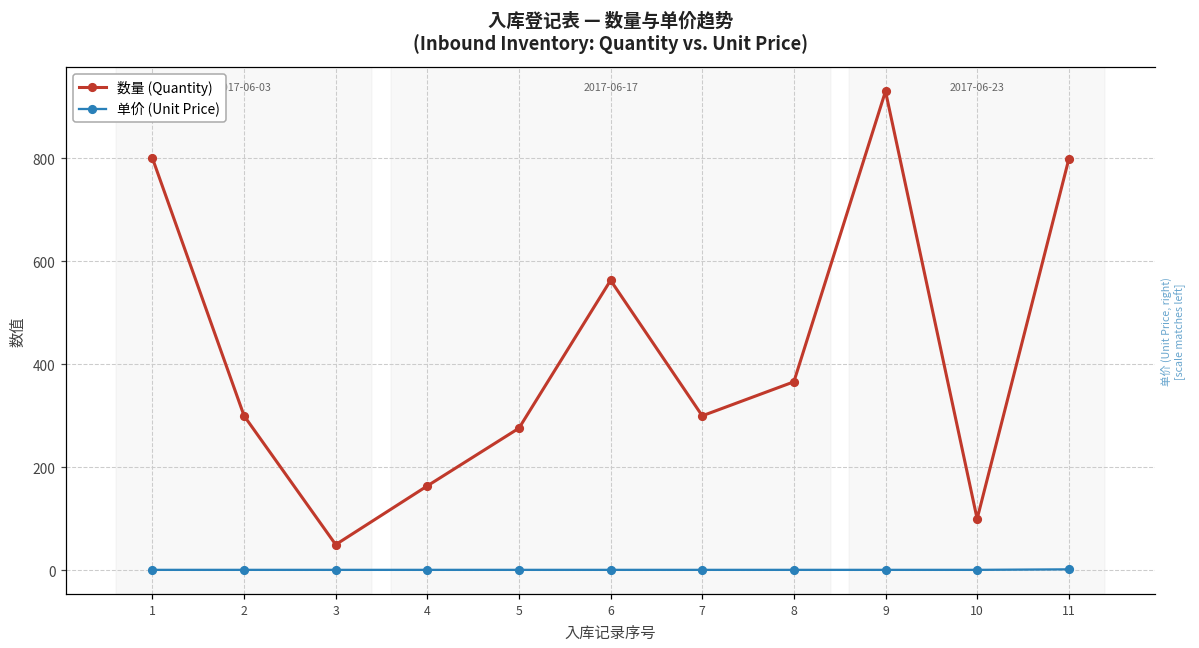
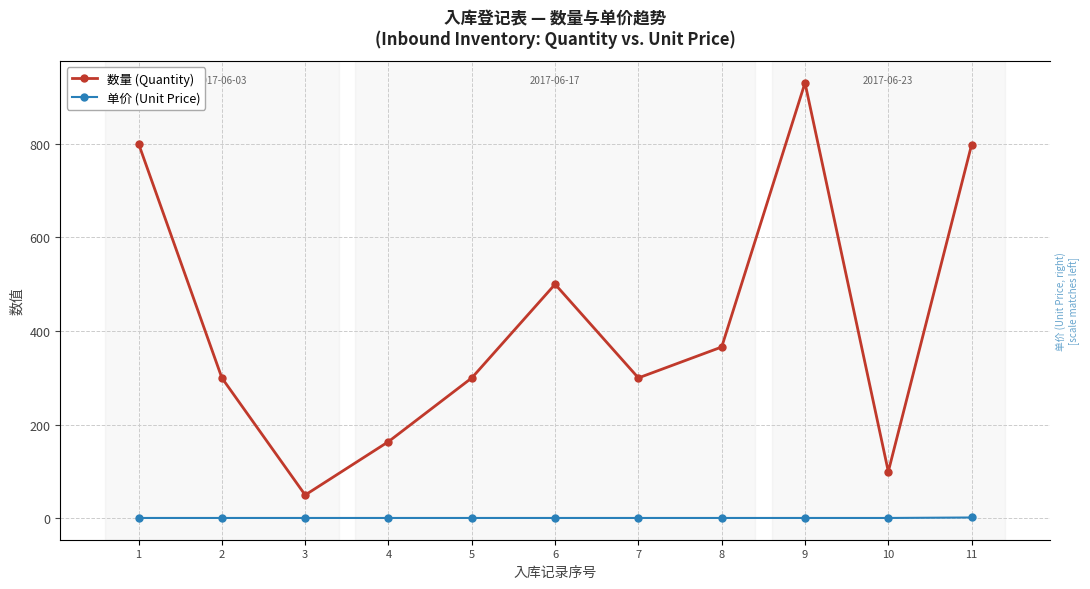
数量 (Quantity), 5: 280 -> 300
数量 (Quantity), 6: 560 -> 500
